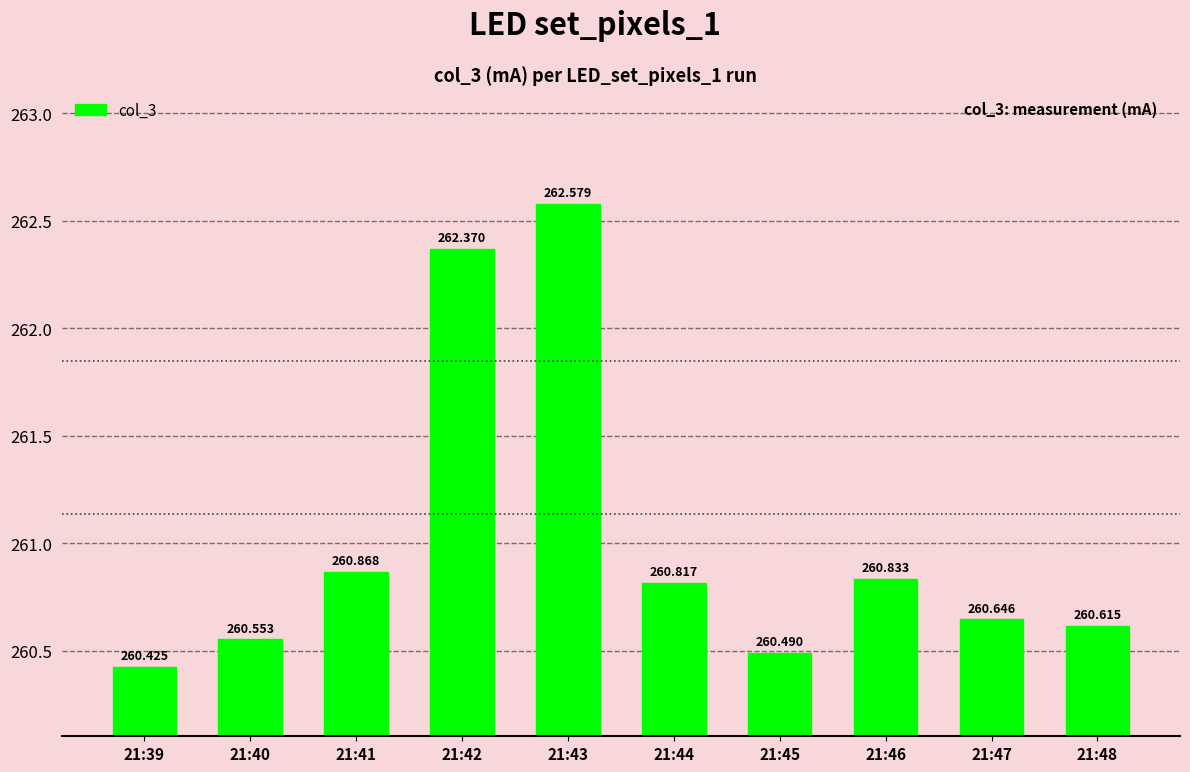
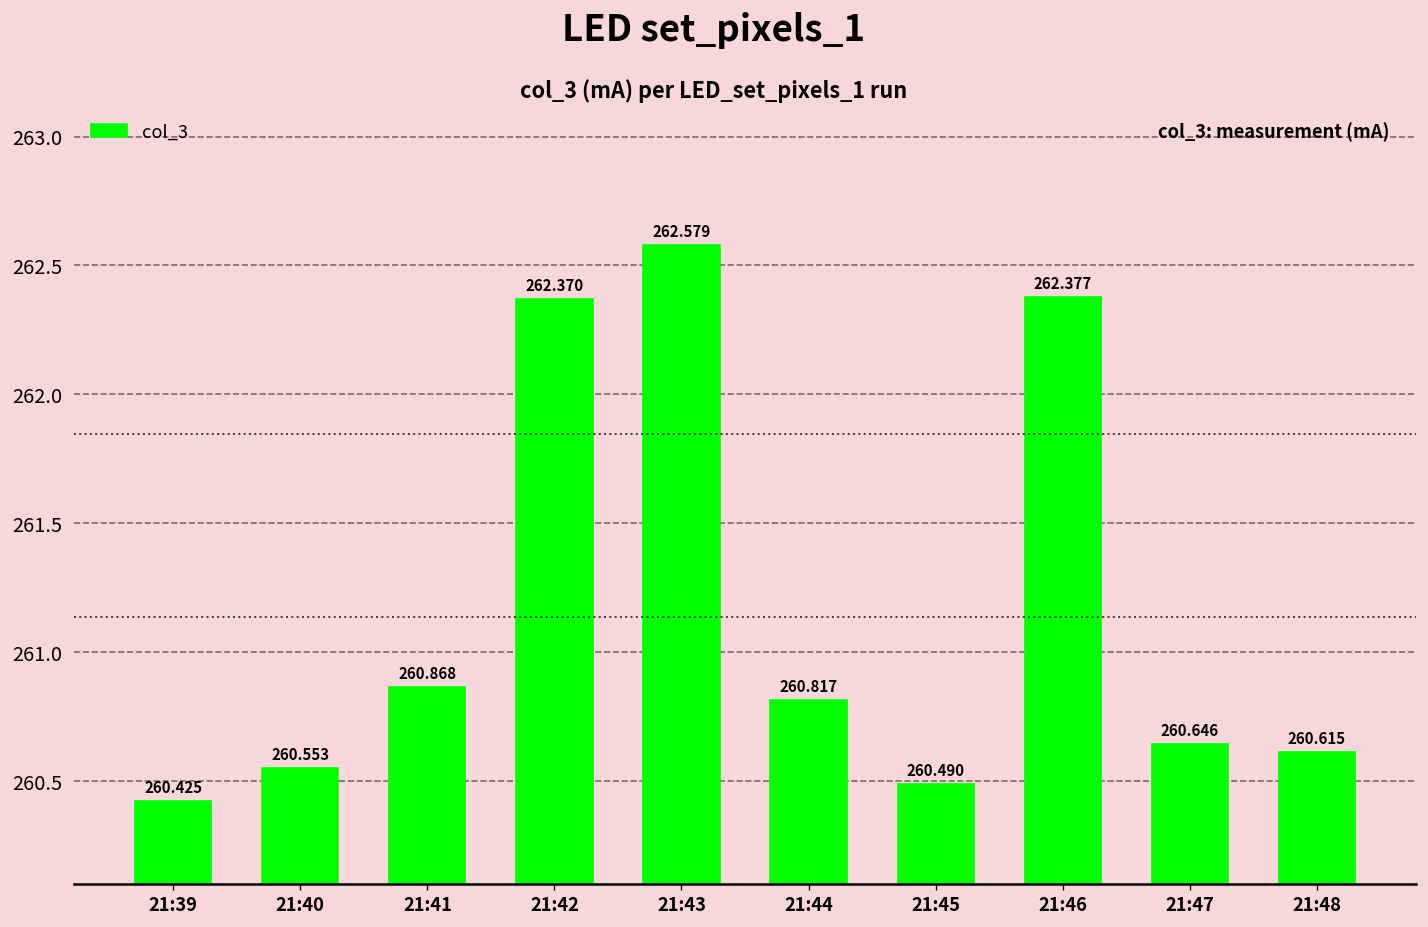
21:46: 260.833 -> 262.377
